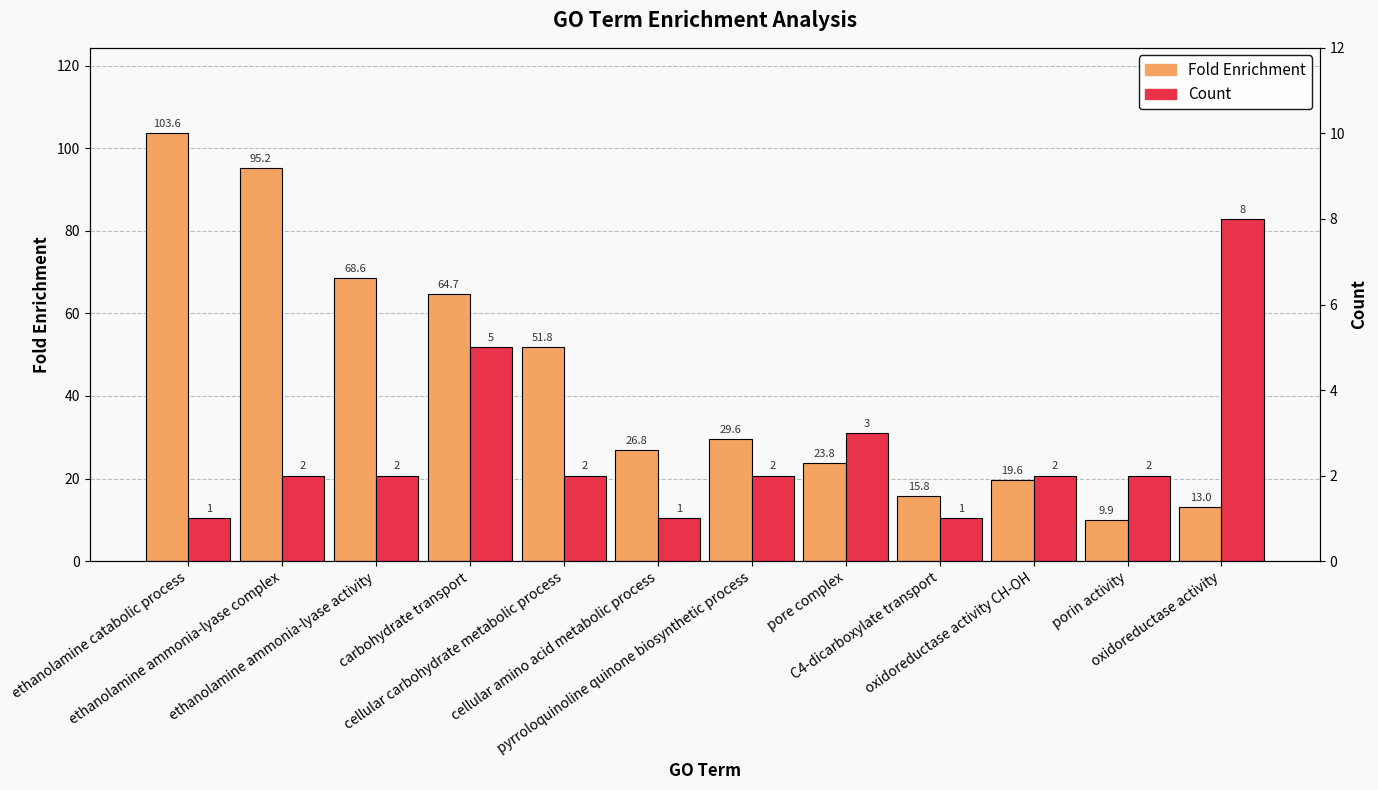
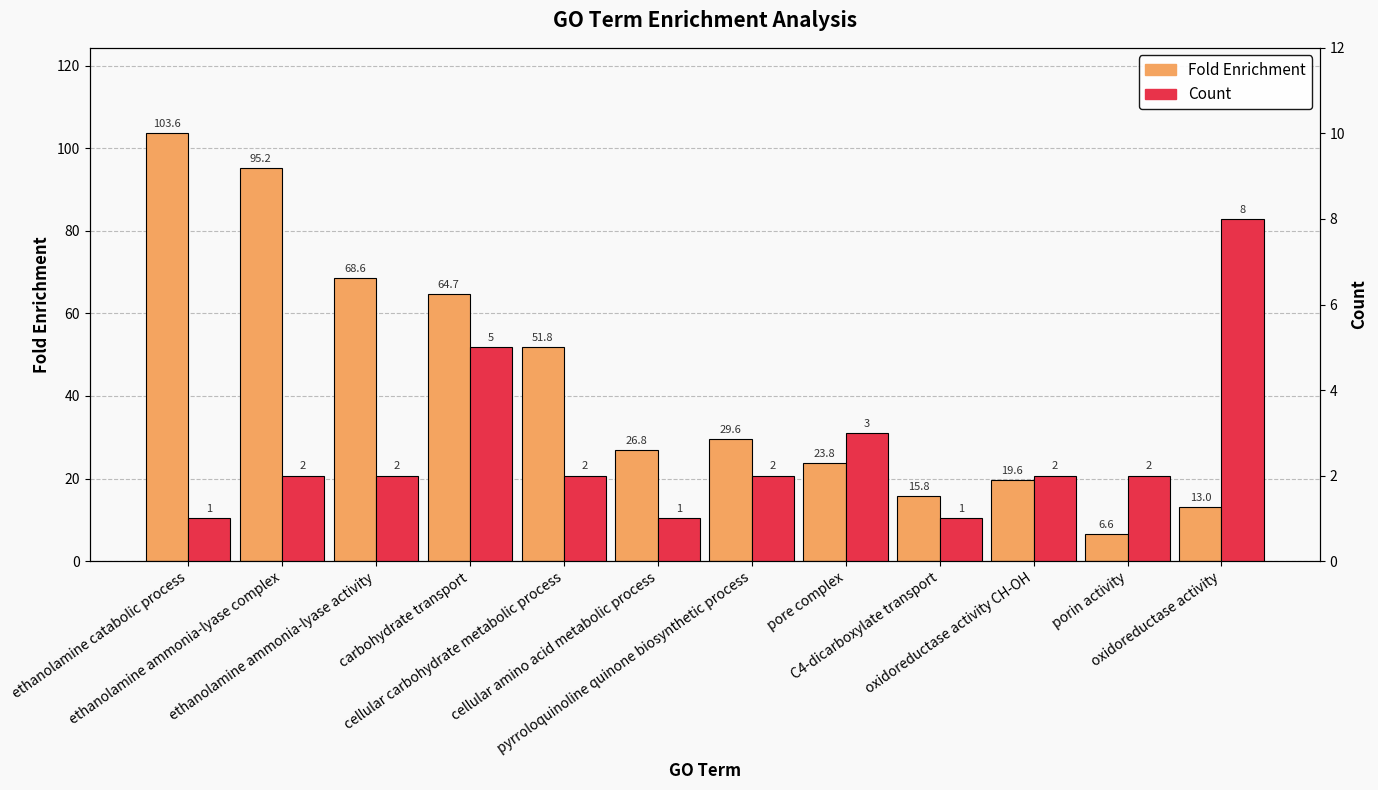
Fold Enrichment, porin activity: 9.9 -> 6.6
